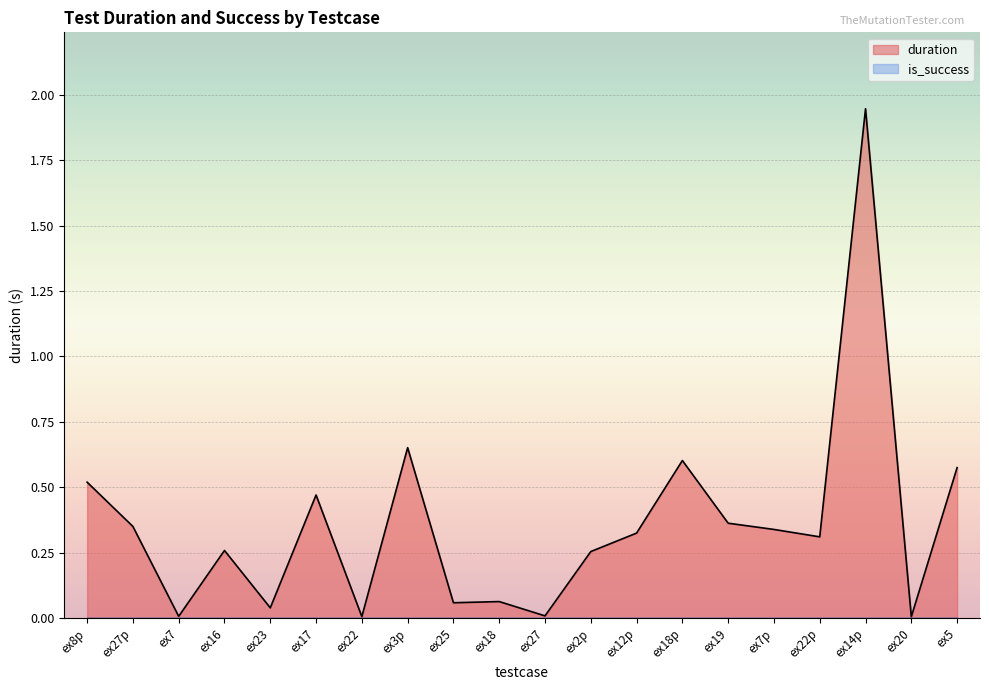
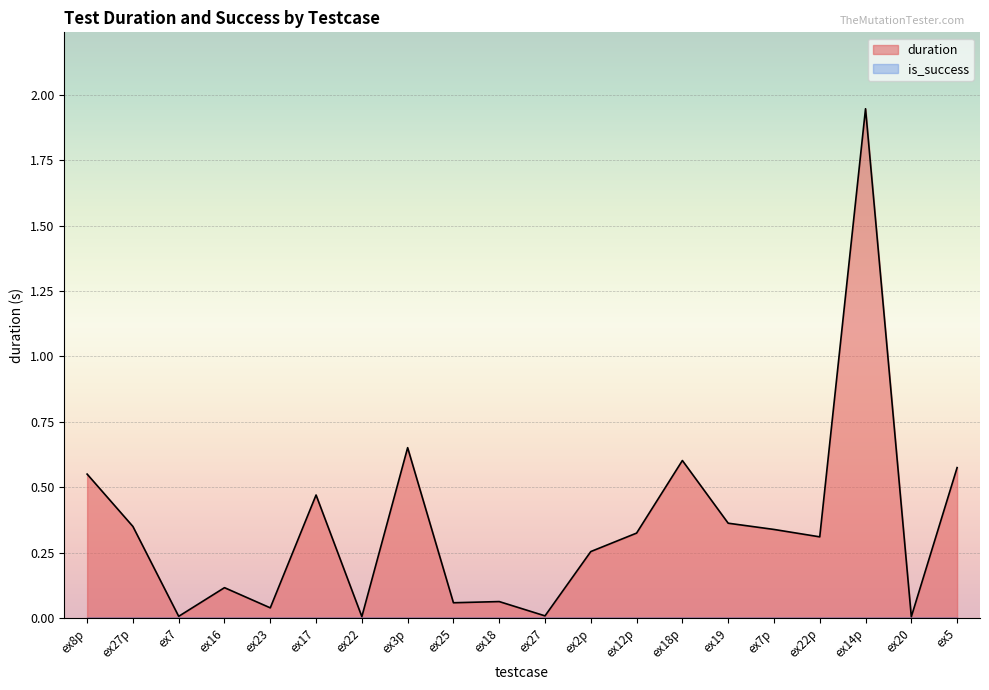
duration, ex8p: 0.52 -> 0.55
duration, ex16: 0.26 -> 0.12
